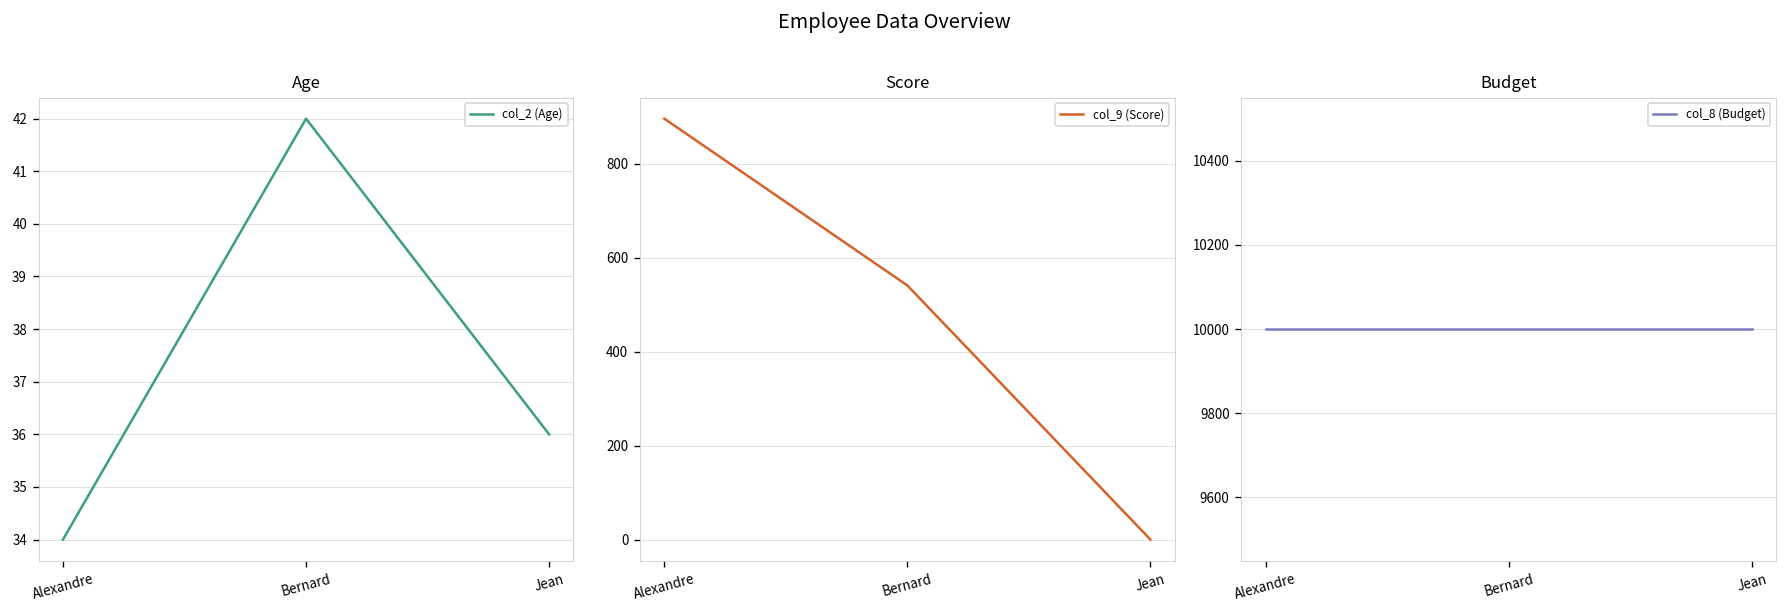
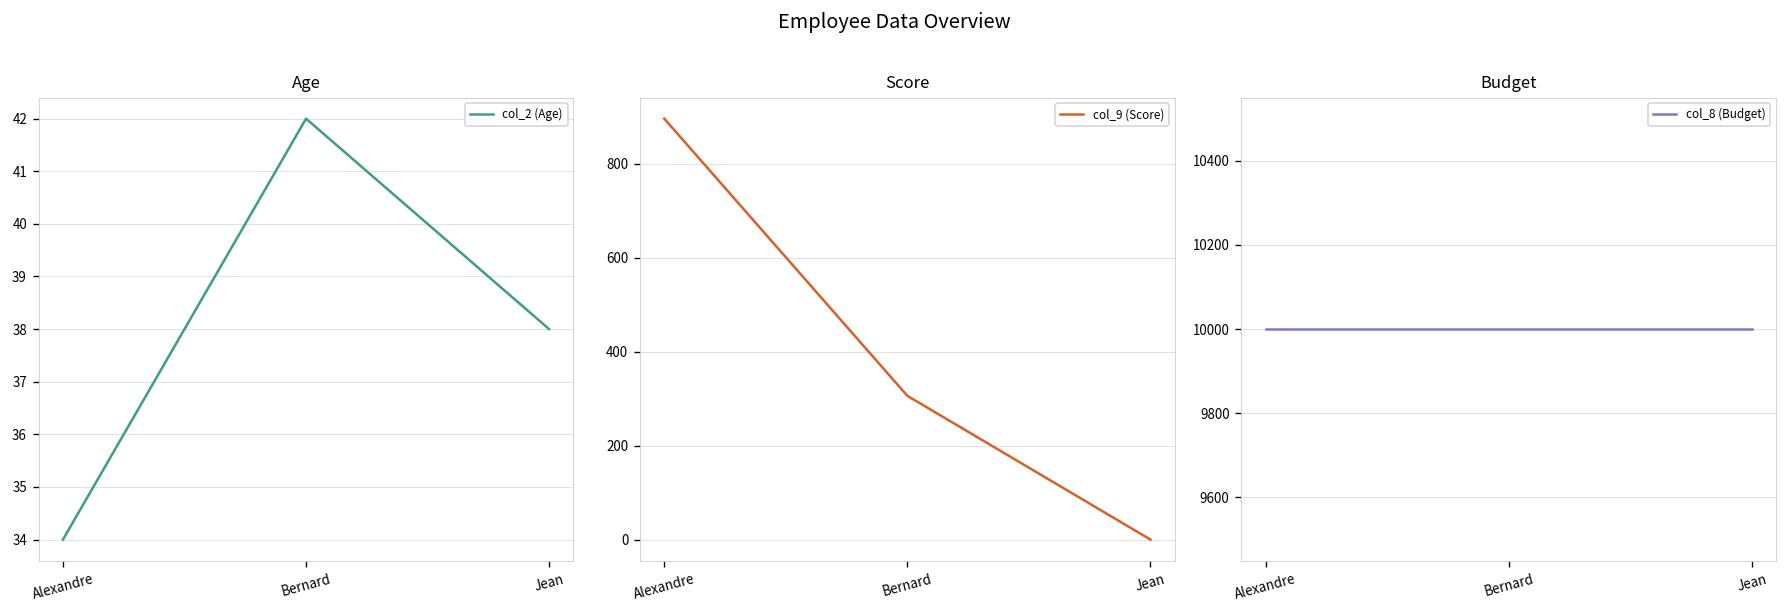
Age, Jean: 36 -> 38
Score, Bernard: 540 -> 310
